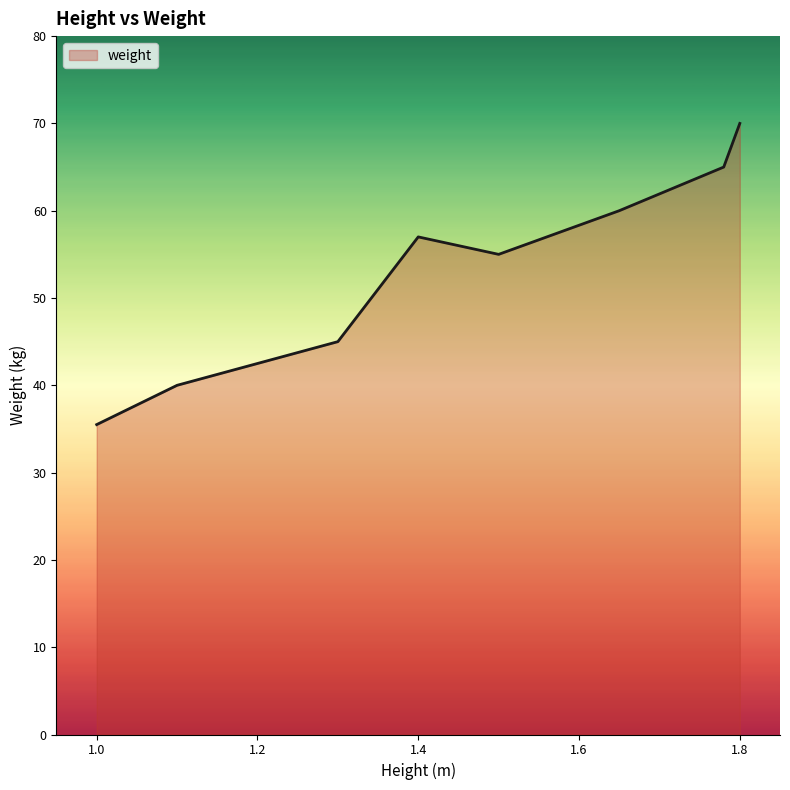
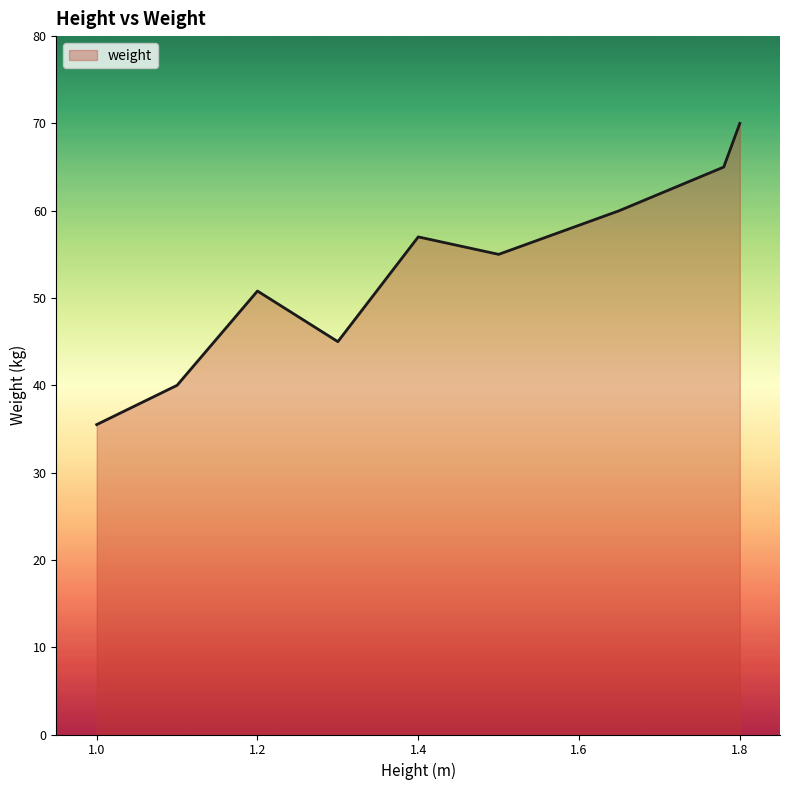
1.2: 43 -> 51
